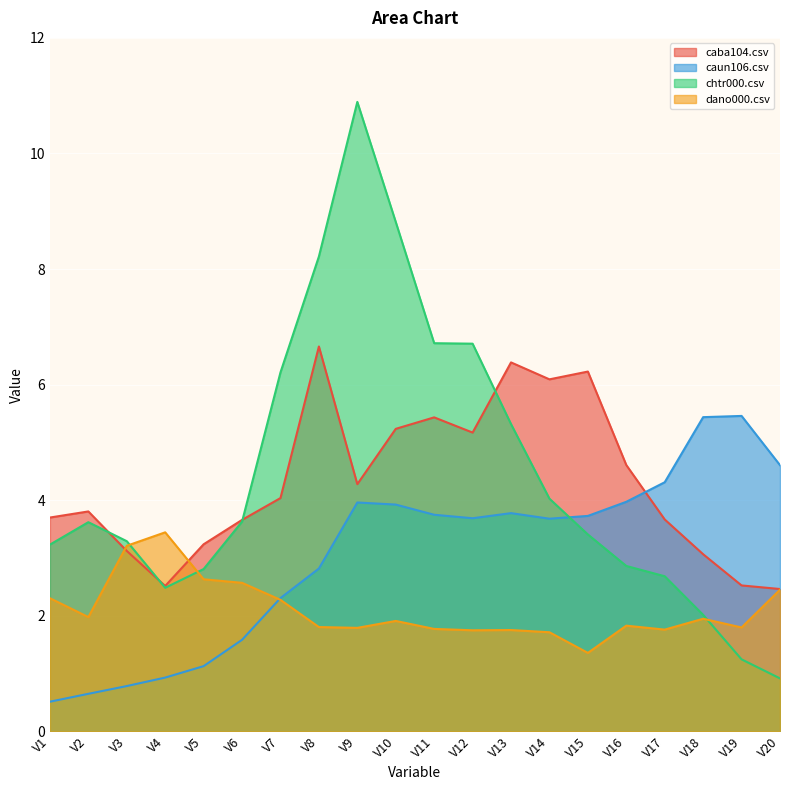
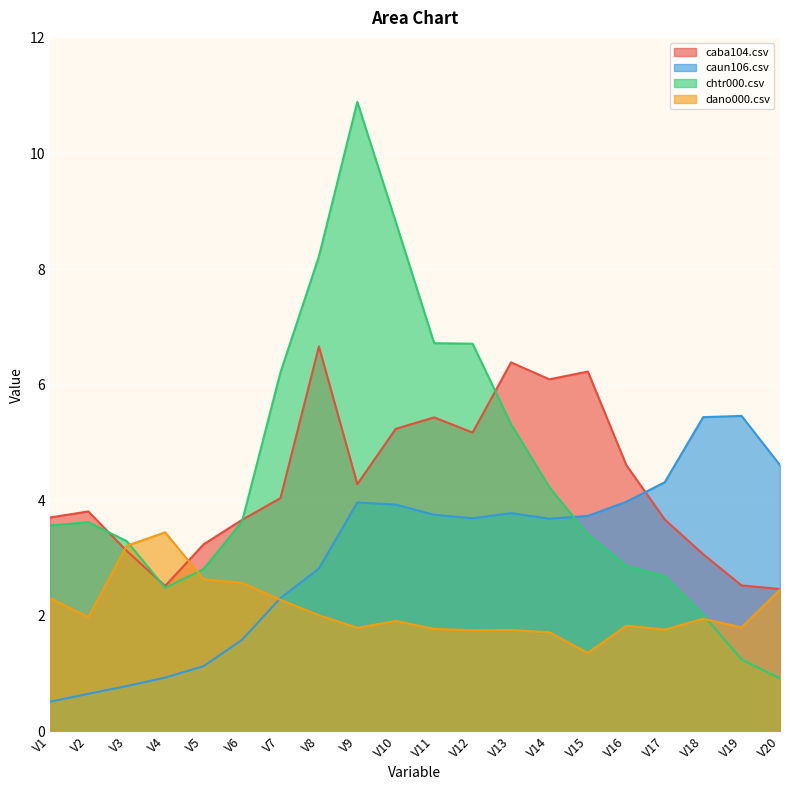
chtr000.csv, V1: 3.2 -> 3.6
dano000.csv, V8: 1.8 -> 2.0
chtr000.csv, V14: 4.0 -> 4.2
